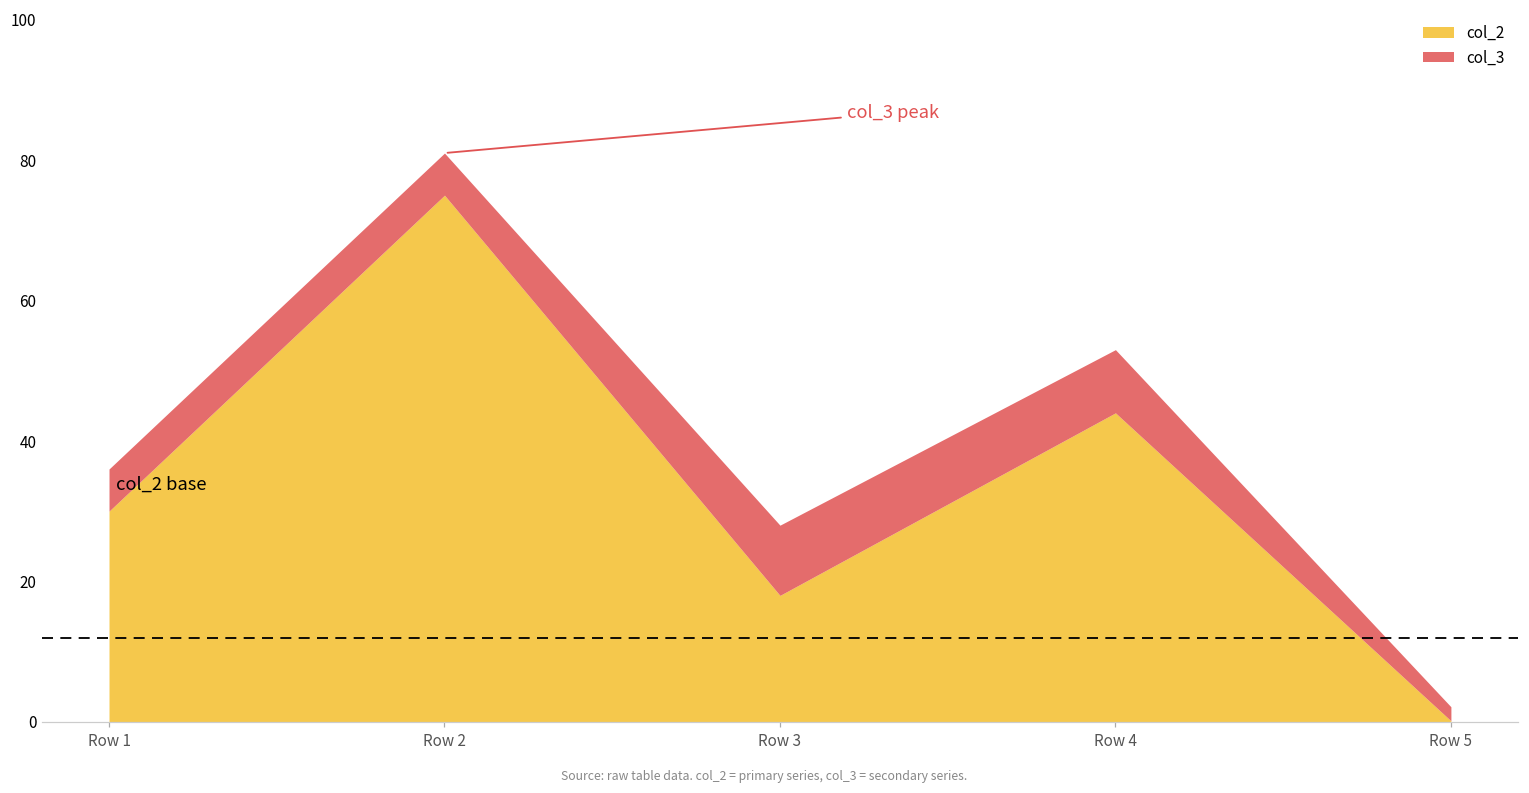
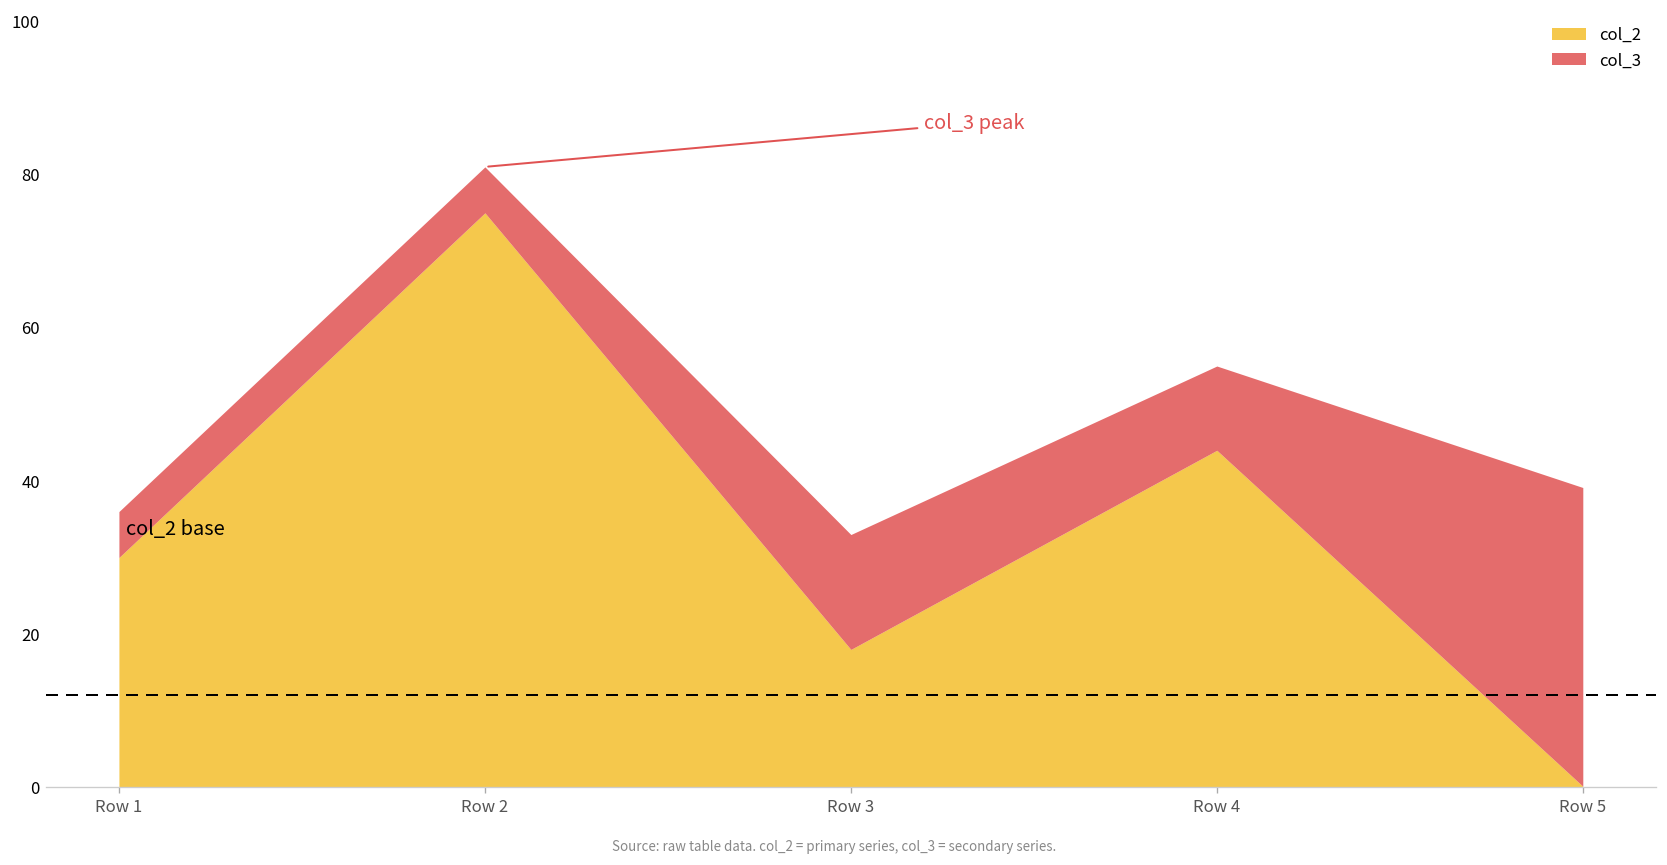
col_3, Row 3: 10 -> 15
col_3, Row 4: 9 -> 11
col_3, Row 5: 2 -> 39
